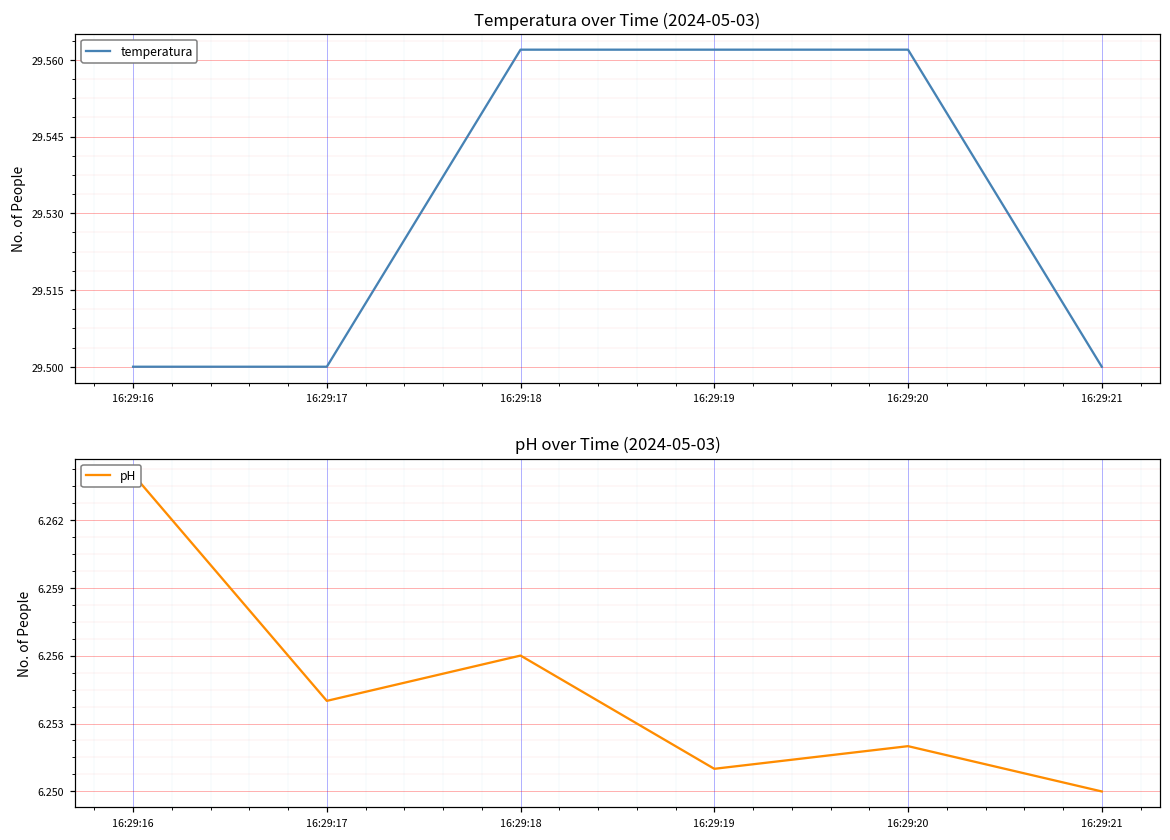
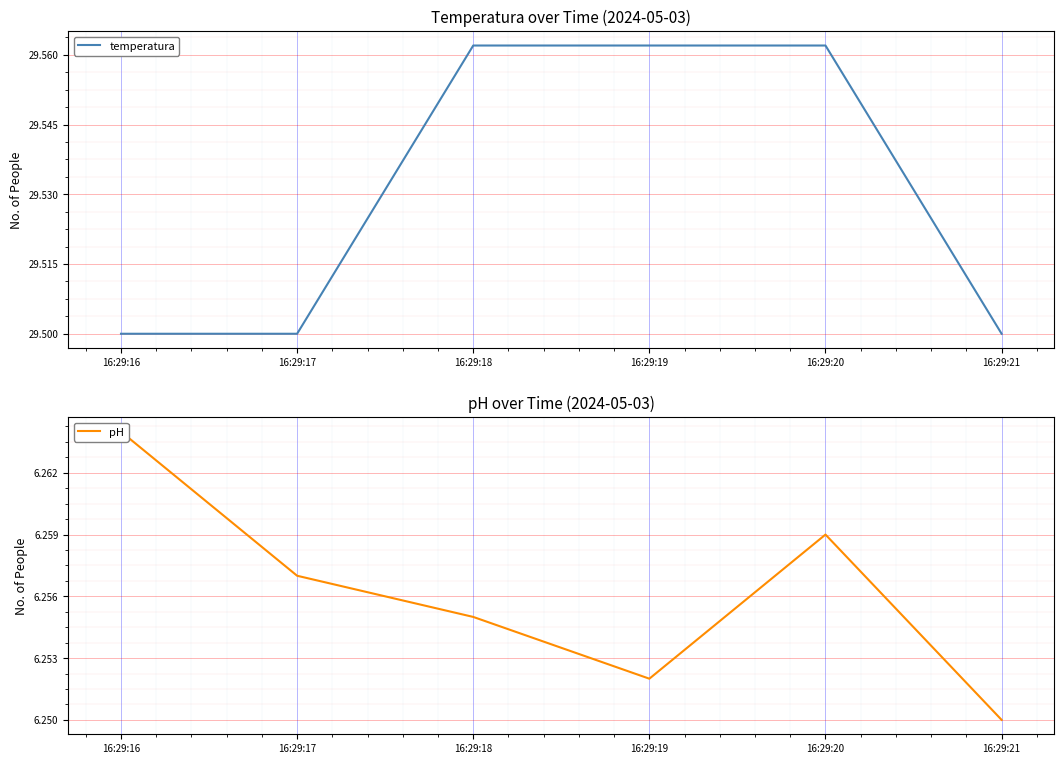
pH over Time (2024-05-03), 16:29:17: 6.254 -> 6.257
pH over Time (2024-05-03), 16:29:18: 6.256 -> 6.255
pH over Time (2024-05-03), 16:29:19: 6.251 -> 6.252
pH over Time (2024-05-03), 16:29:20: 6.252 -> 6.259
